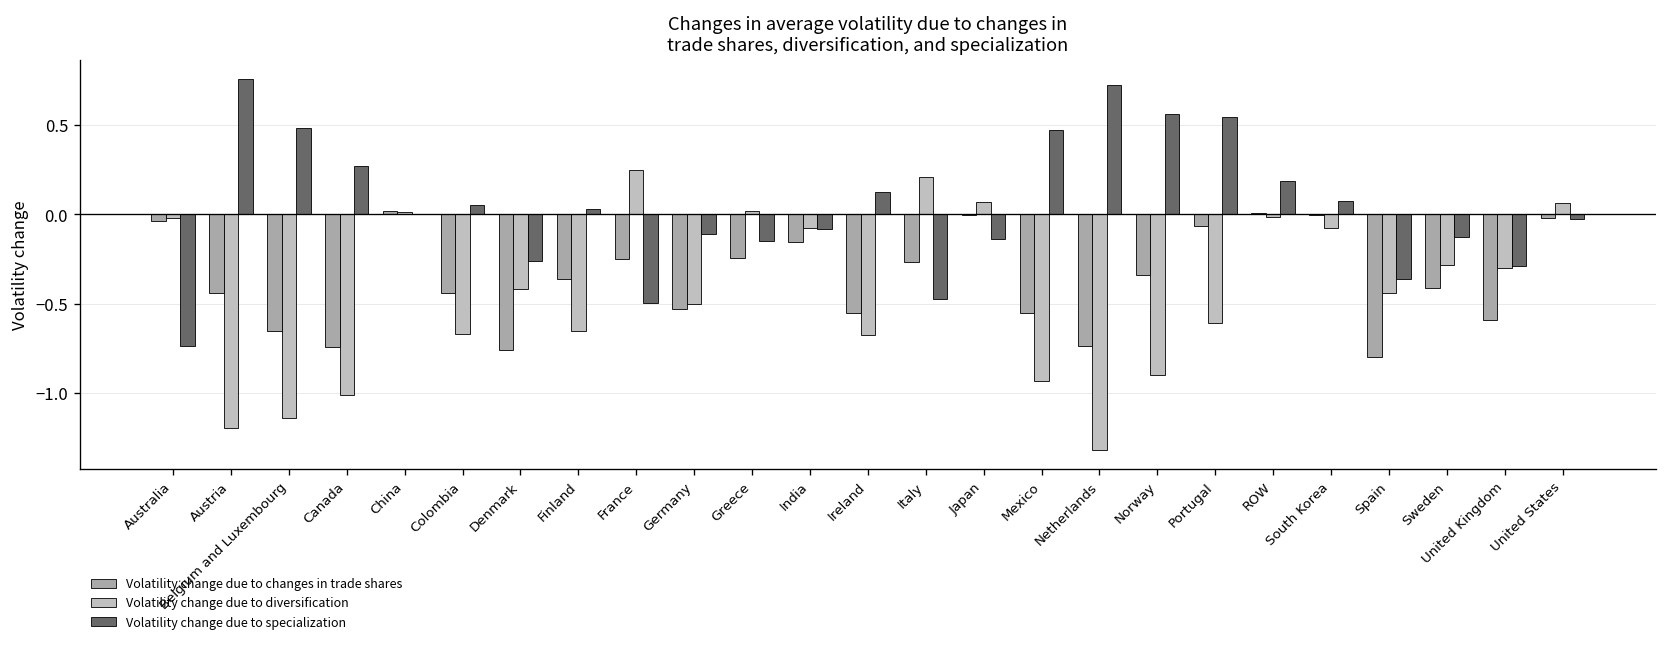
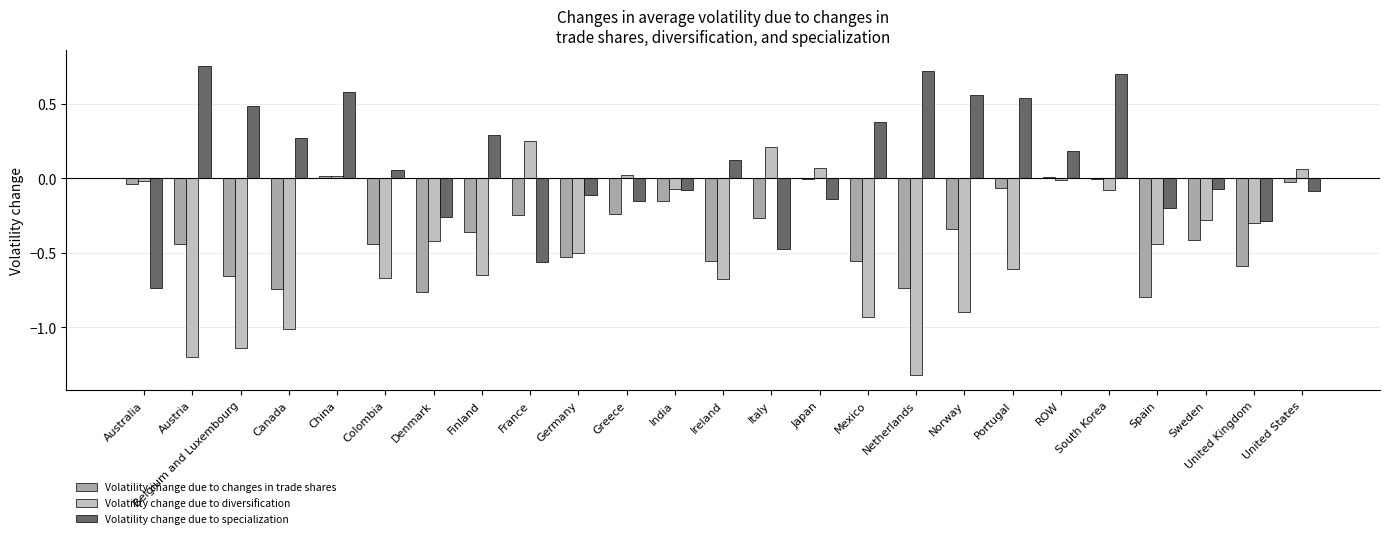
Volatility change due to specialization, China: 0.00 -> 0.58
Volatility change due to specialization, Finland: 0.03 -> 0.29
Volatility change due to specialization, France: -0.50 -> -0.56
Volatility change due to specialization, Mexico: 0.47 -> 0.38
Volatility change due to specialization, South Korea: 0.08 -> 0.70
Volatility change due to specialization, Spain: -0.36 -> -0.20
Volatility change due to specialization, Sweden: -0.13 -> -0.07
Volatility change due to specialization, United States: -0.03 -> -0.09
